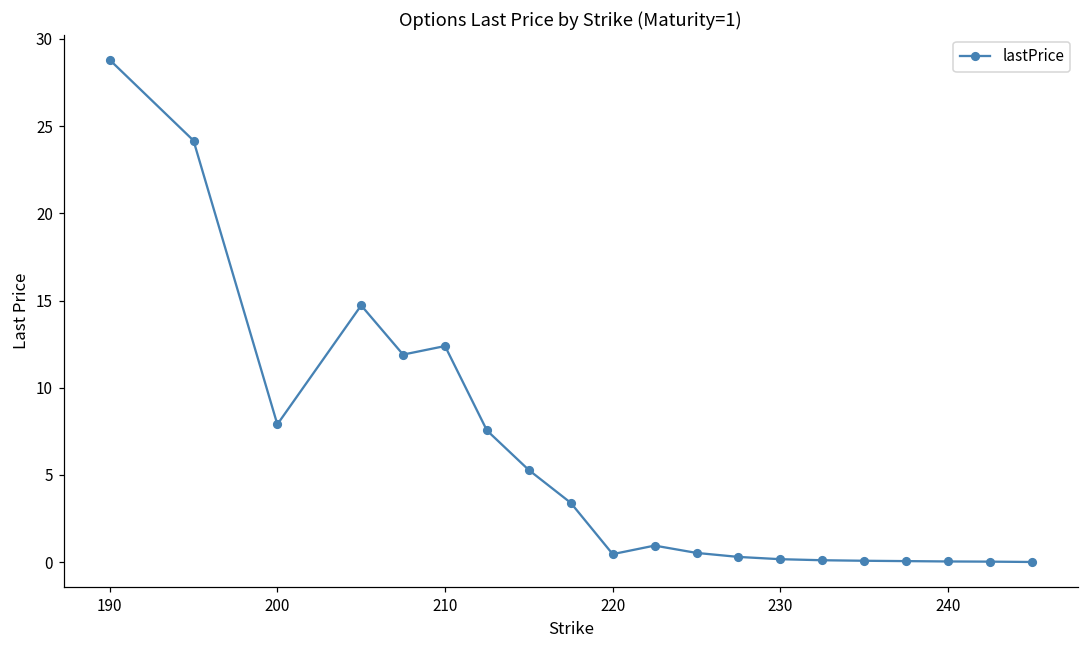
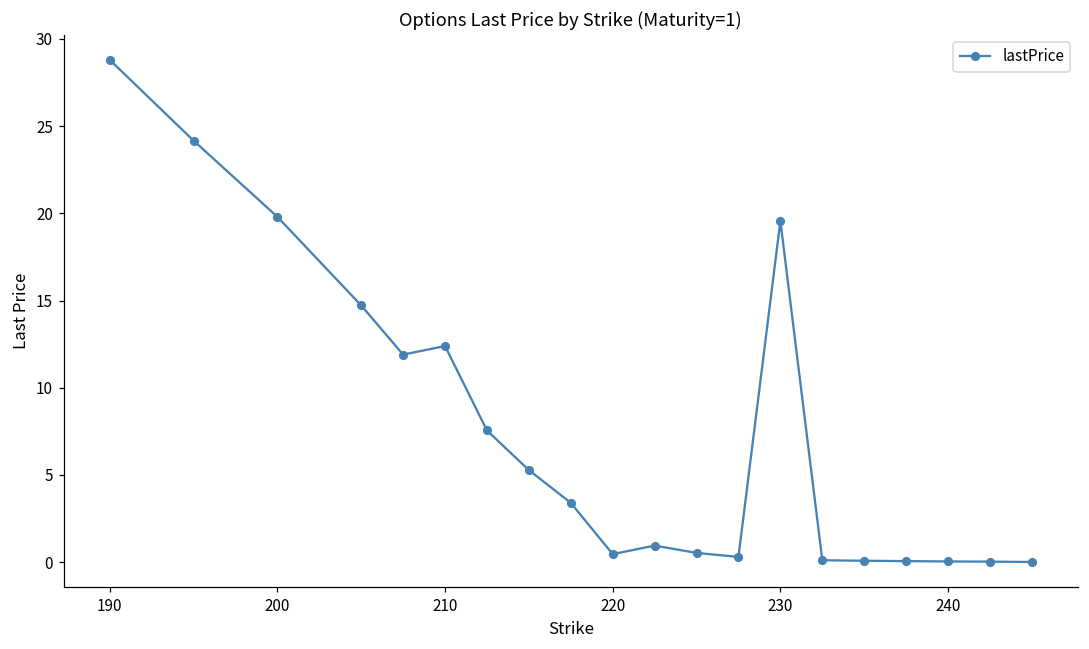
200: 7.9 -> 19.8
230: 0.2 -> 19.6
